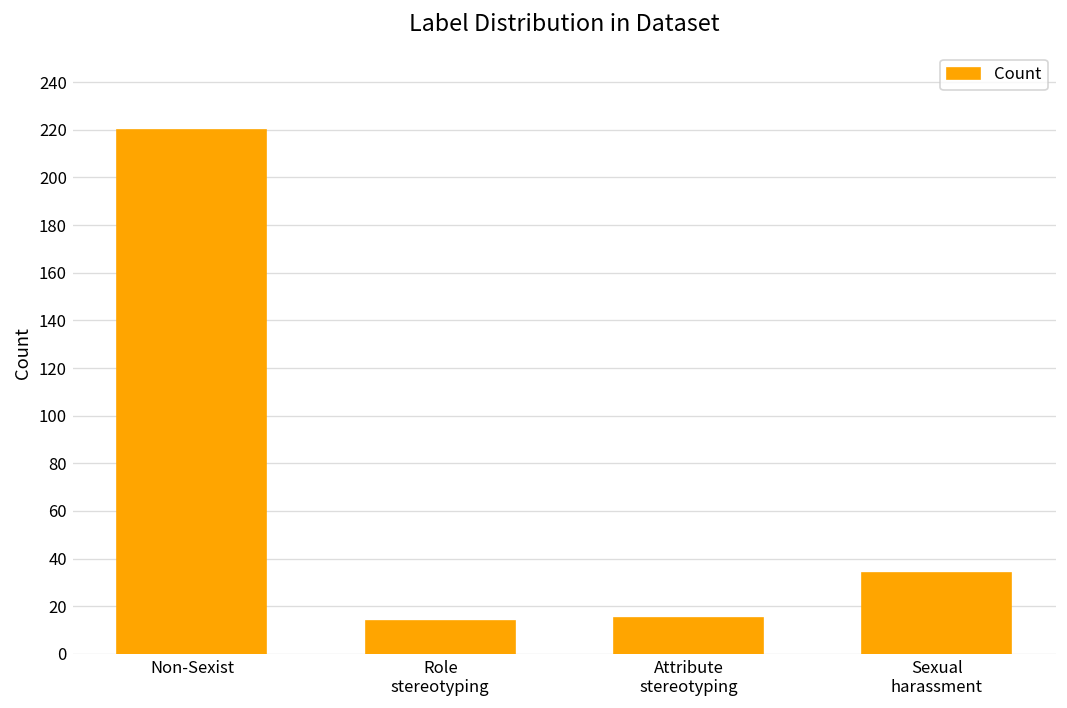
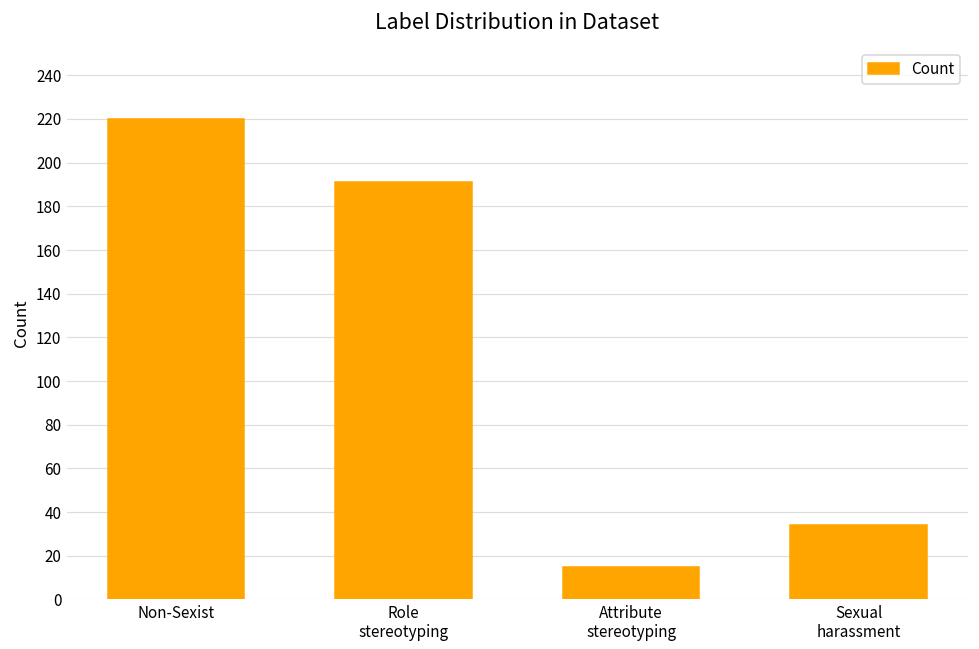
Role stereotyping: 14 -> 191
